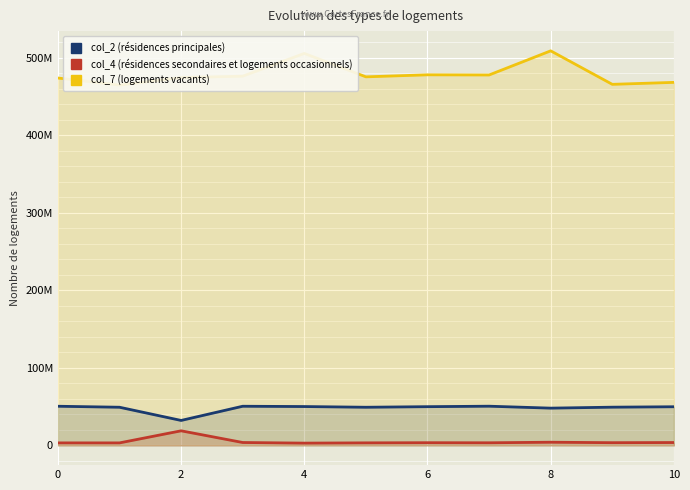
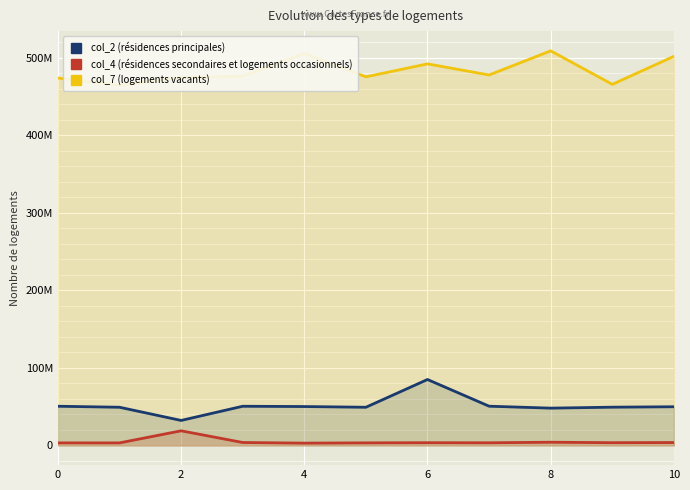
col_2 (résidences principales), 6: 50000000 -> 80000000
col_7 (logements vacants), 6: 480000000 -> 490000000
col_7 (logements vacants), 10: 470000000 -> 500000000
